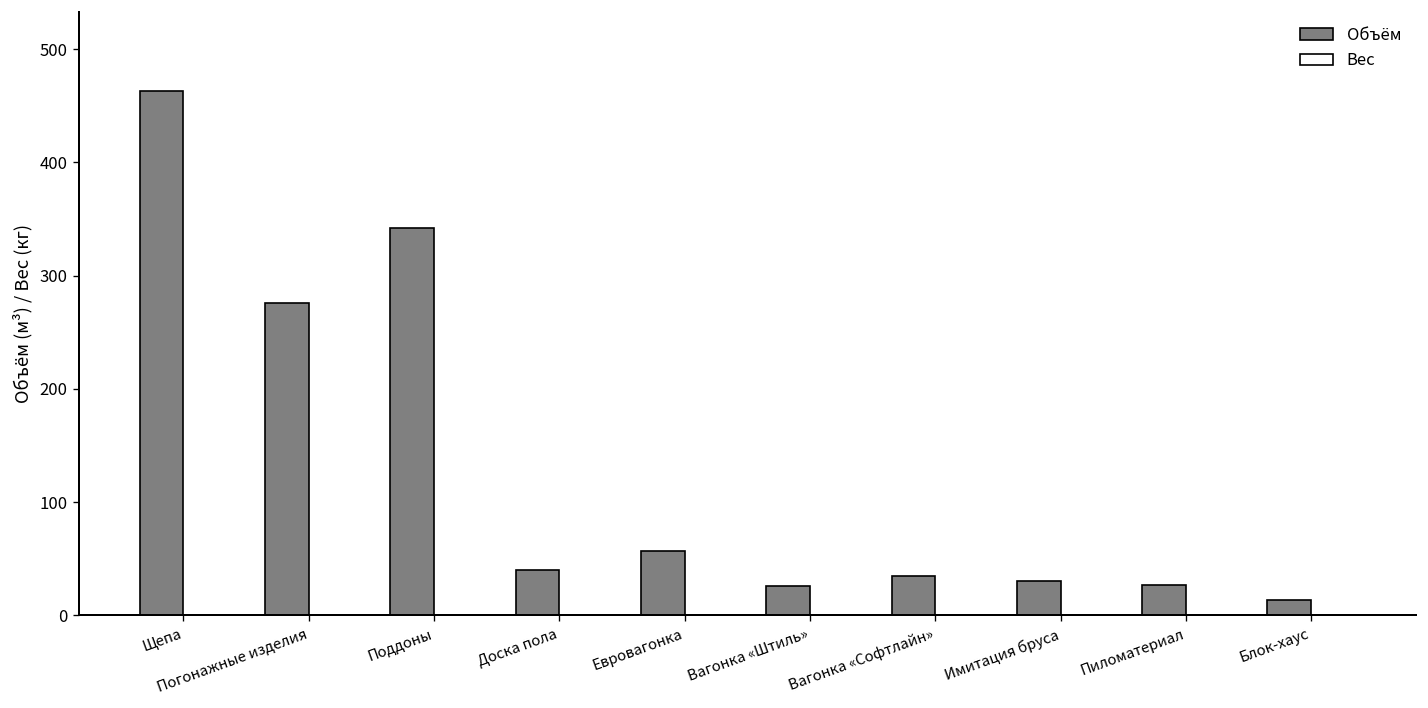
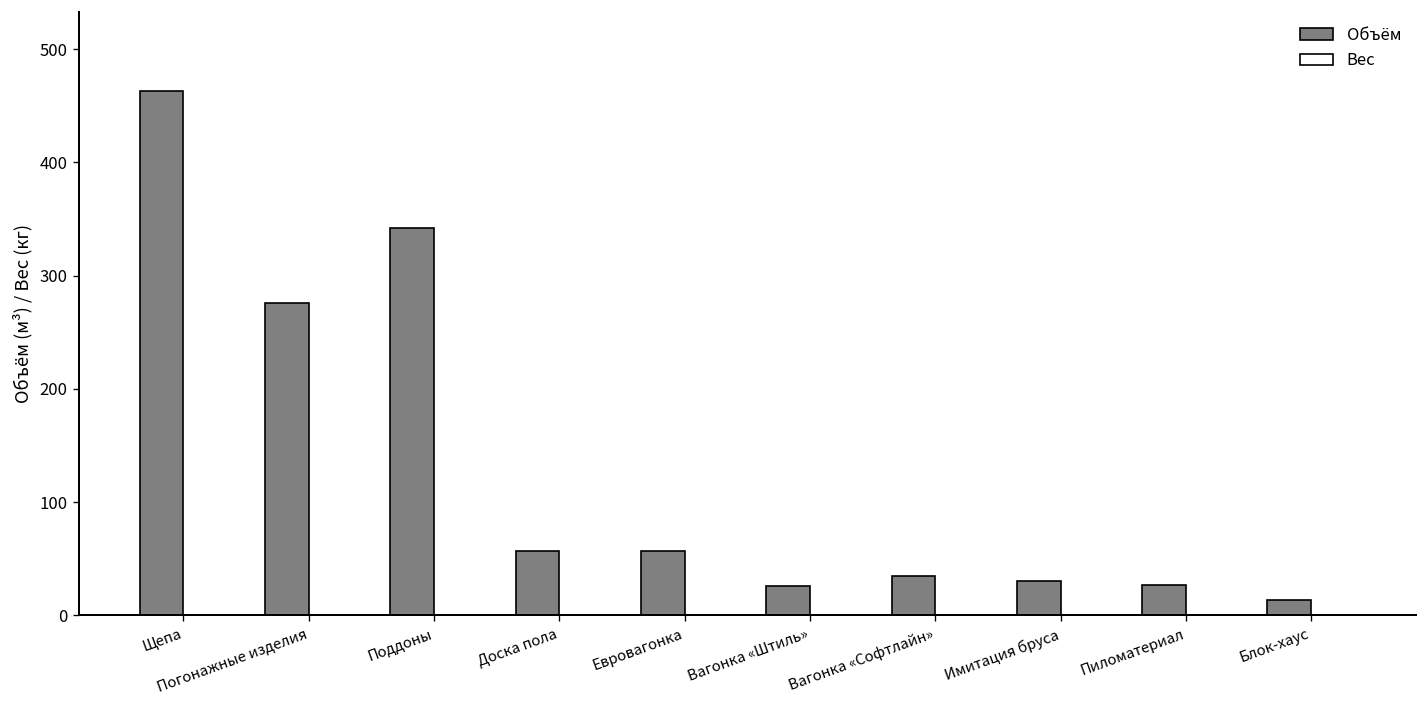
Объём, Доска пола: 40 -> 60
